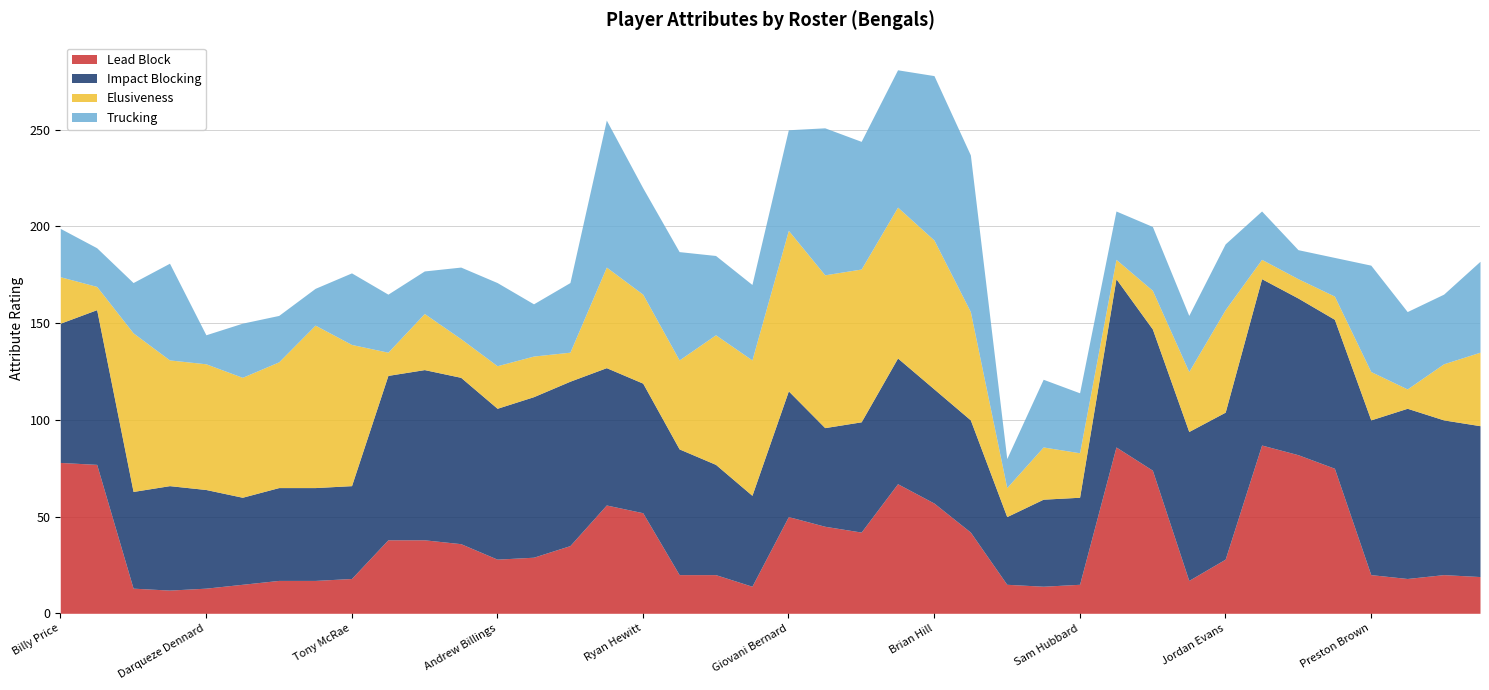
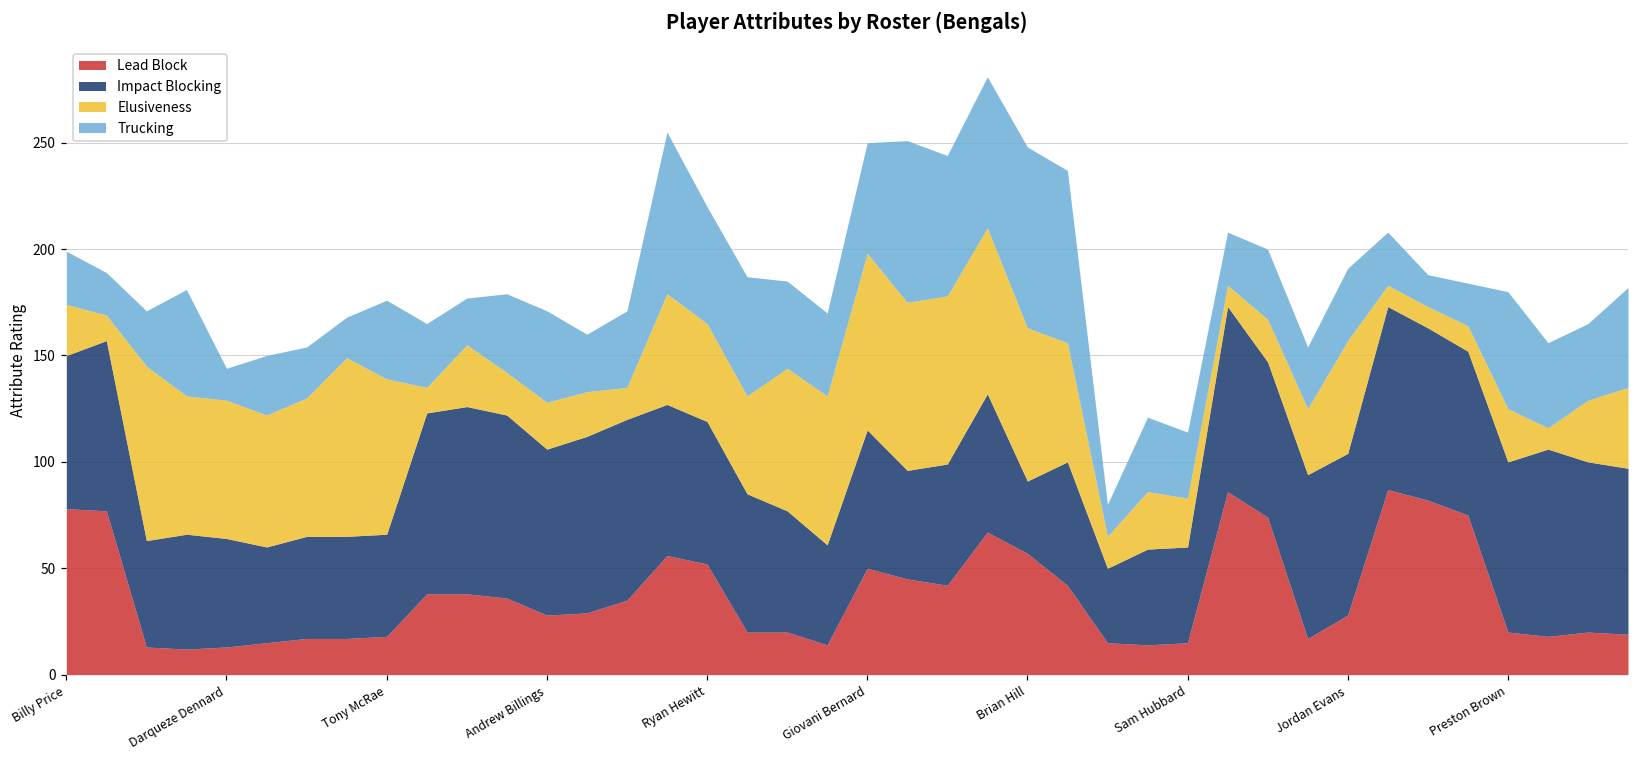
Impact Blocking, Brian Hill: 59 -> 34
Elusiveness, Brian Hill: 77 -> 72
